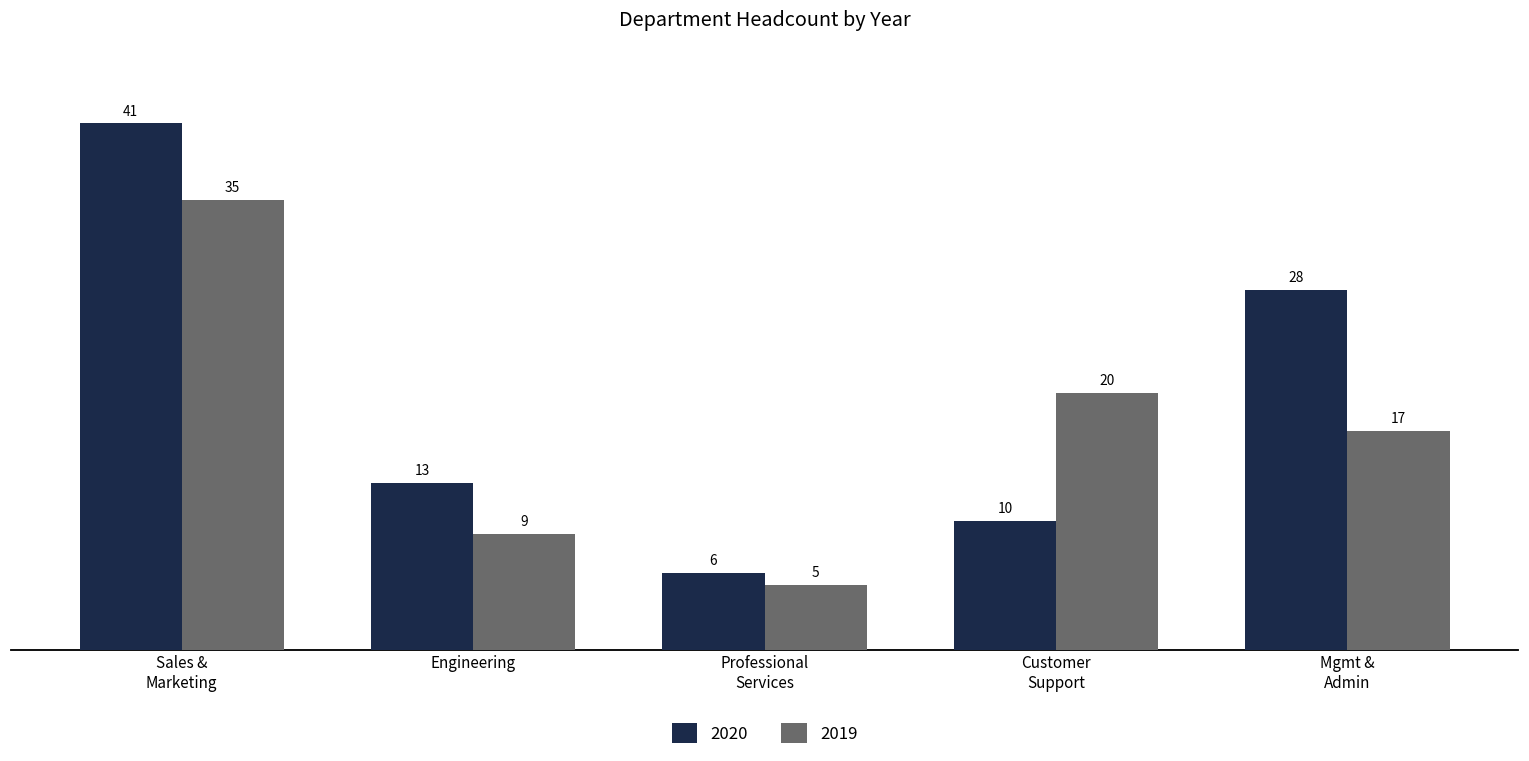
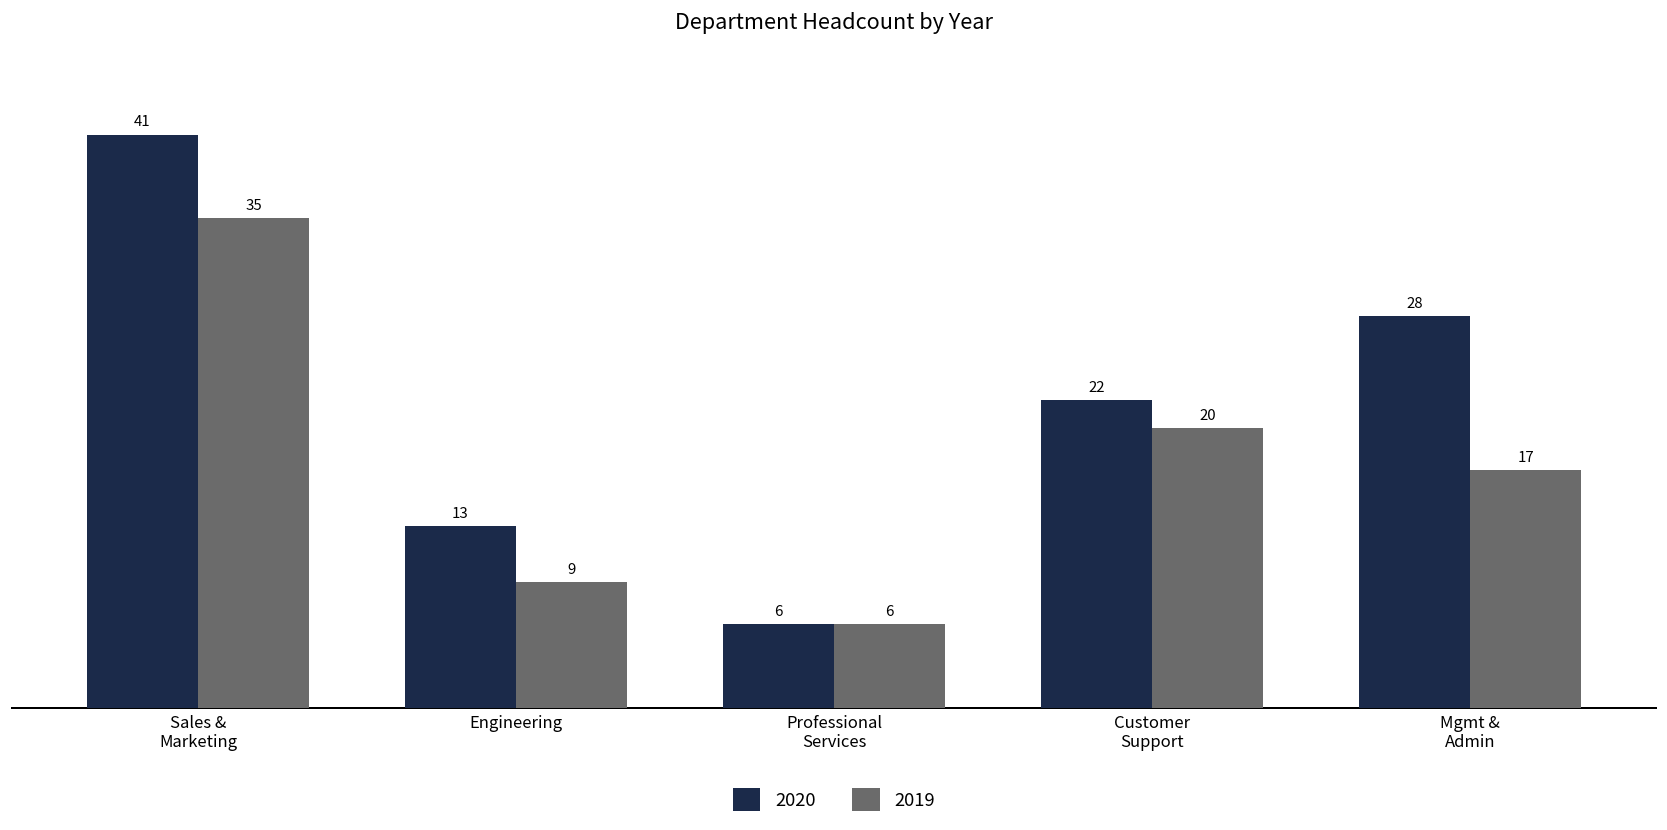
2019, Professional Services: 5 -> 6
2020, Customer Support: 10 -> 22
